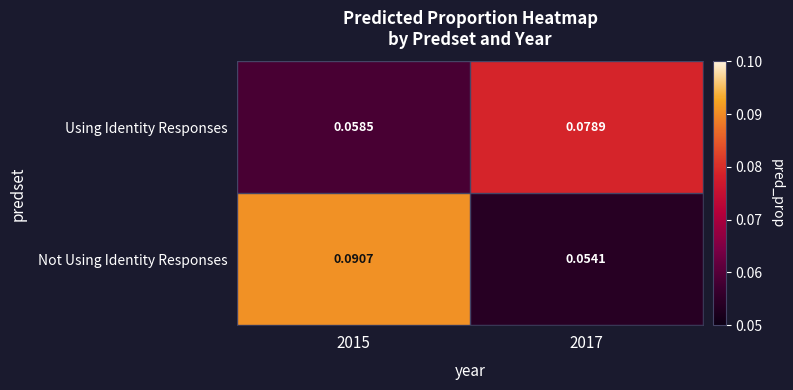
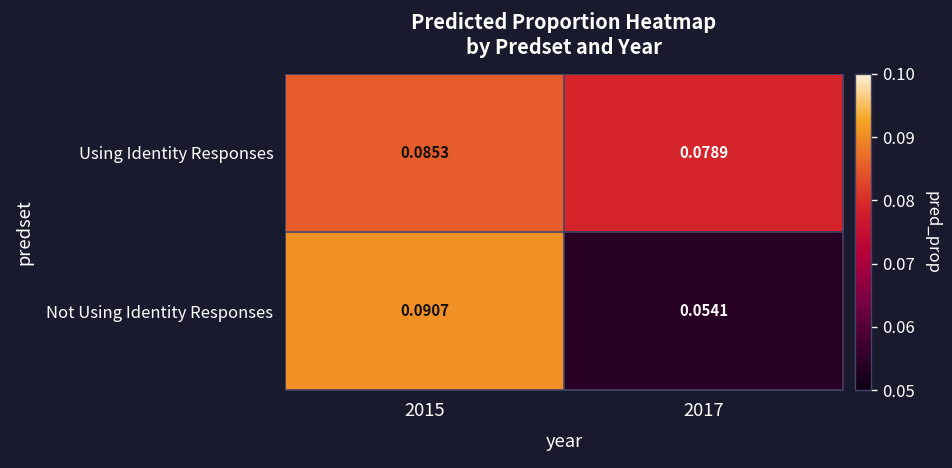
Using Identity Responses, 2015: 0.0585 -> 0.0853
